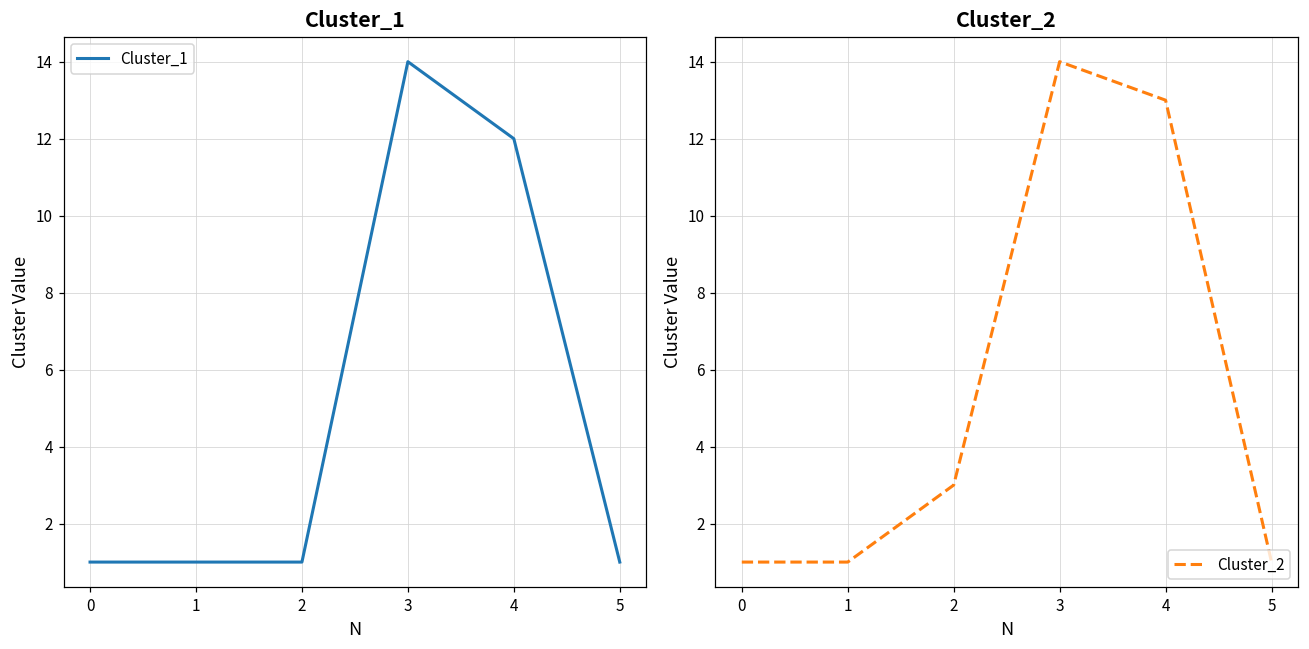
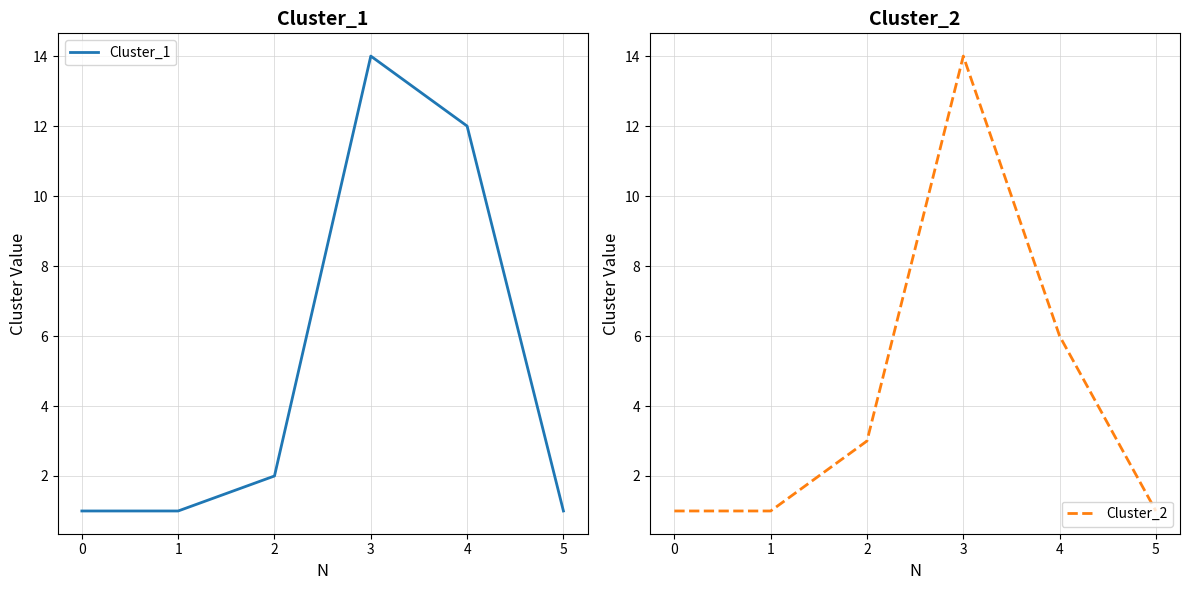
Cluster_1, 2: 1 -> 2
Cluster_2, 4: 13 -> 6
